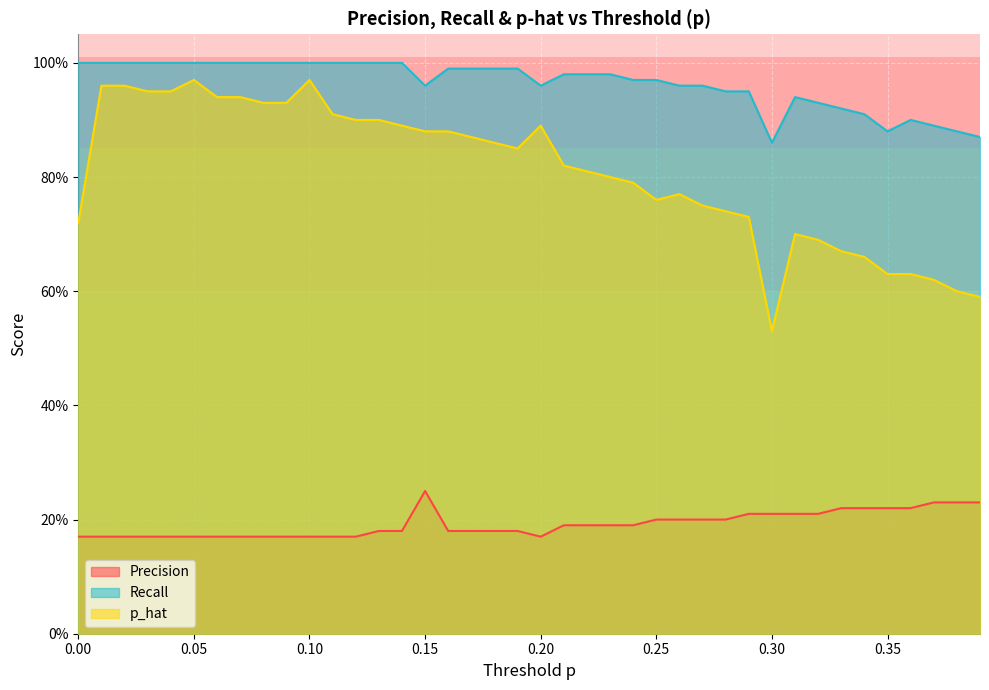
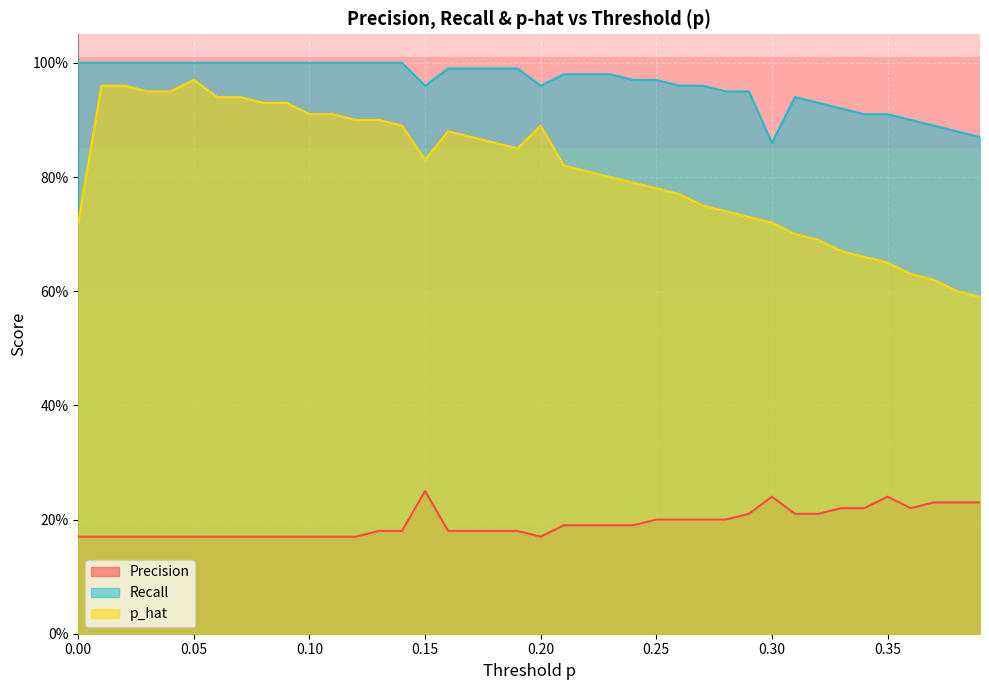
p_hat, 0.10: 97% -> 91%
p_hat, 0.15: 88% -> 83%
p_hat, 0.25: 76% -> 78%
Precision, 0.30: 21% -> 24%
p_hat, 0.30: 53% -> 72%
Precision, 0.35: 22% -> 24%
Recall, 0.35: 88% -> 91%
p_hat, 0.35: 63% -> 65%
